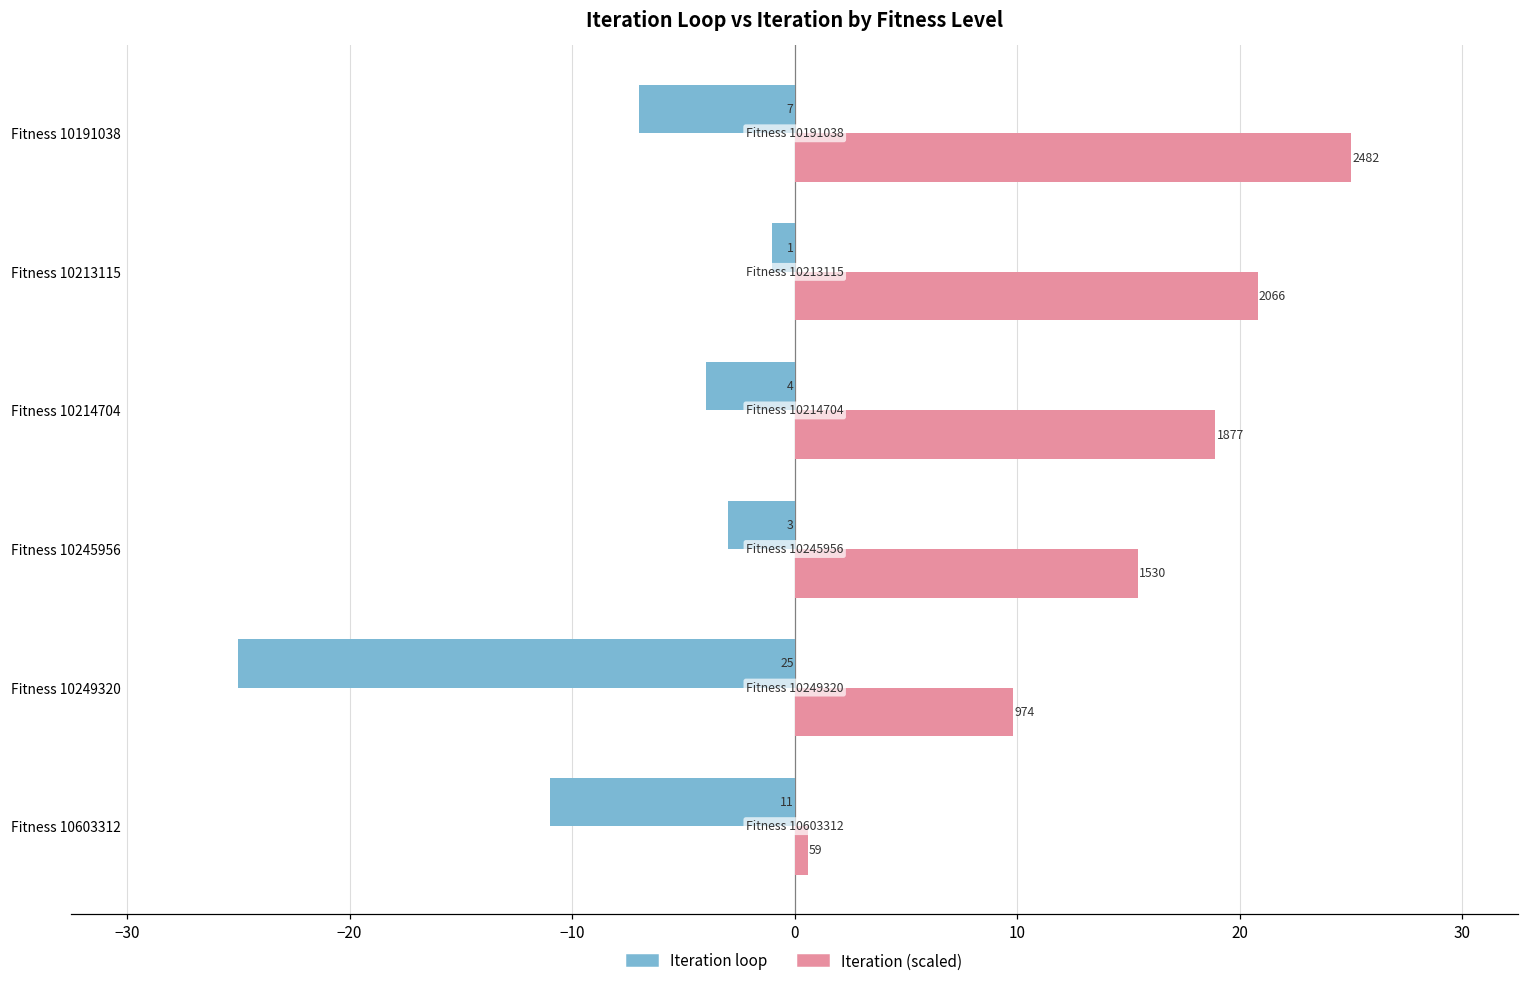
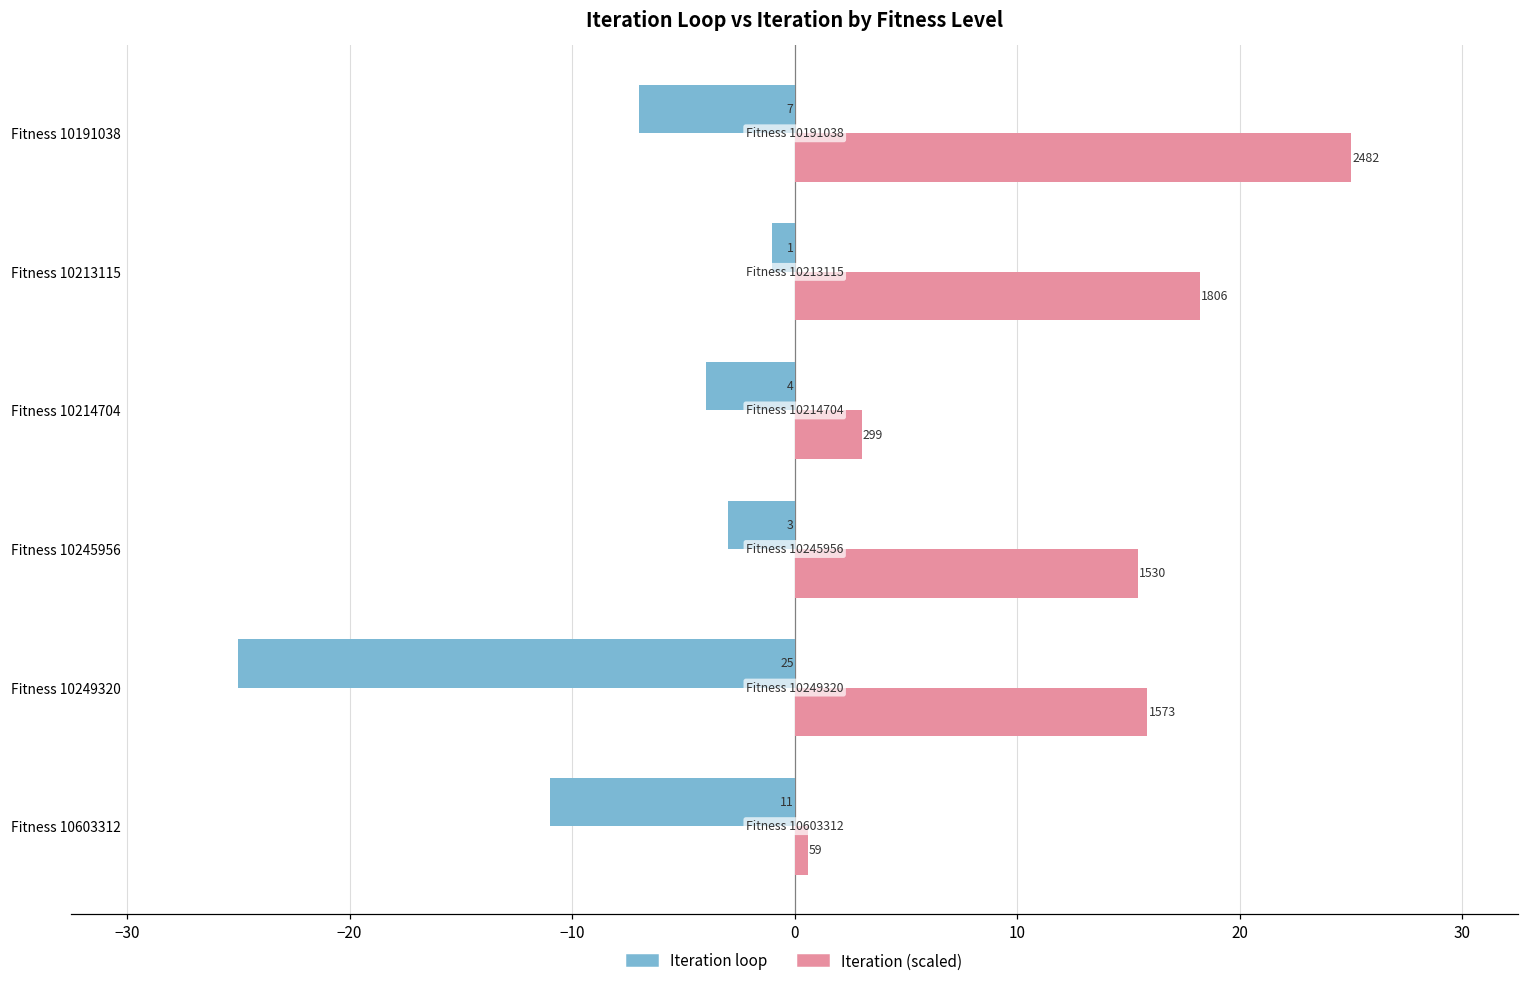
Iteration (scaled), Fitness 10213115: 2066 -> 1806
Iteration (scaled), Fitness 10214704: 1877 -> 299
Iteration (scaled), Fitness 10249320: 974 -> 1573
